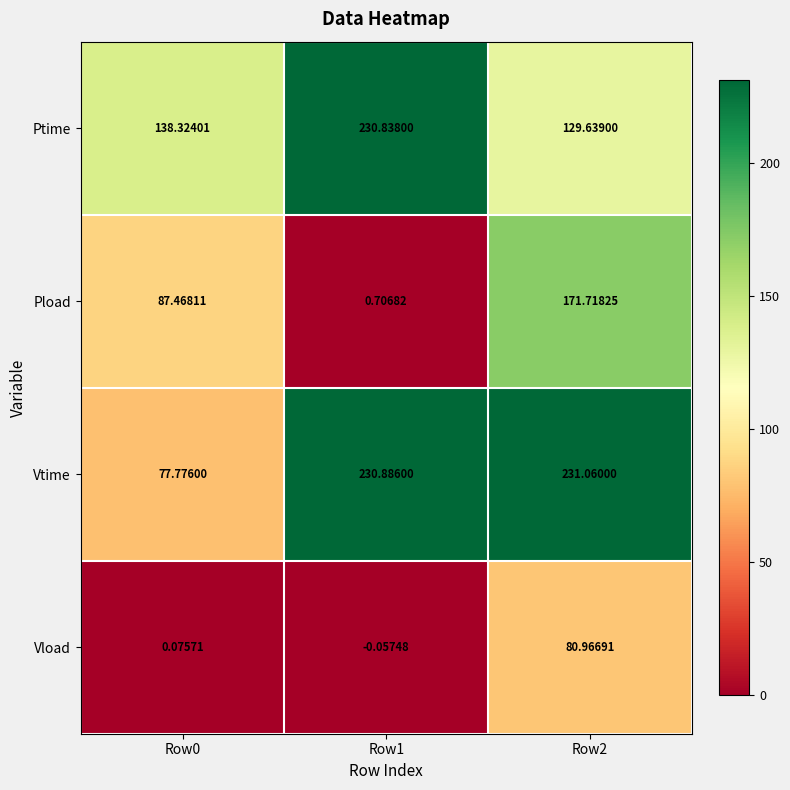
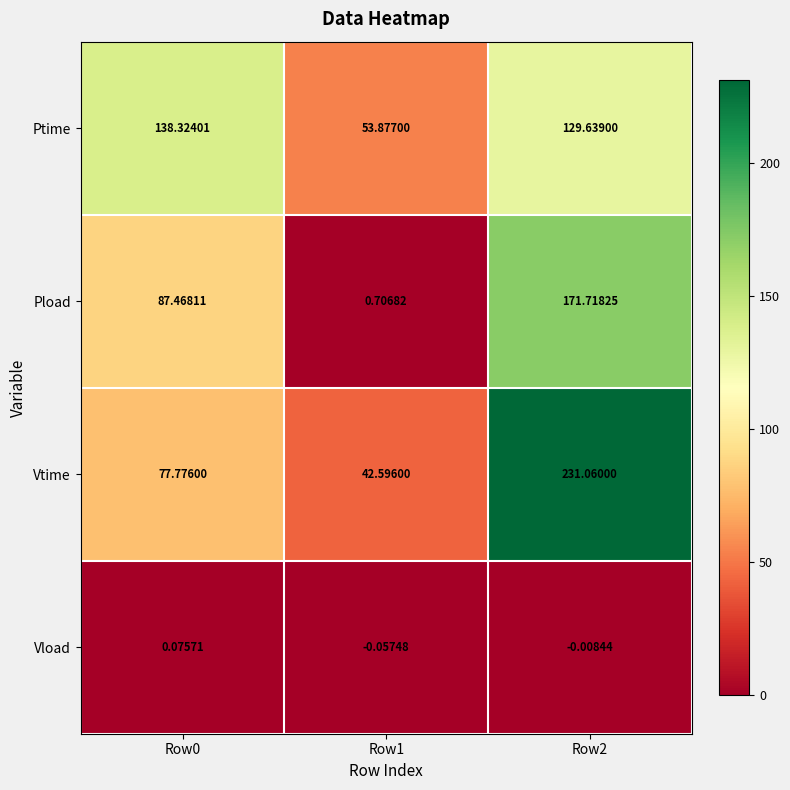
Ptime, Row1: 230.83800 -> 53.87700
Vtime, Row1: 230.88600 -> 42.59600
Vload, Row2: 80.96691 -> -0.00844
